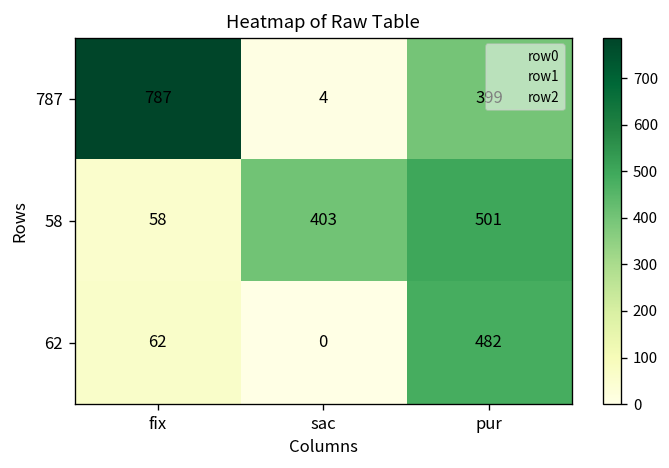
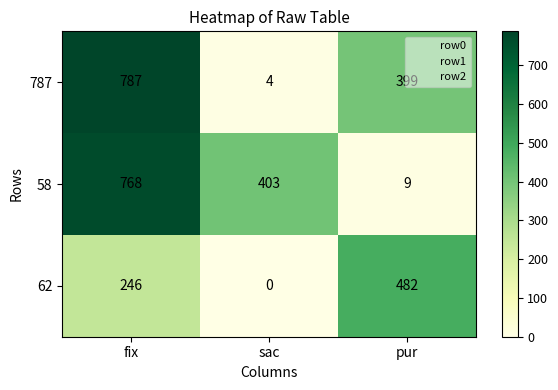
58, fix: 58 -> 768
58, pur: 501 -> 9
62, fix: 62 -> 246
